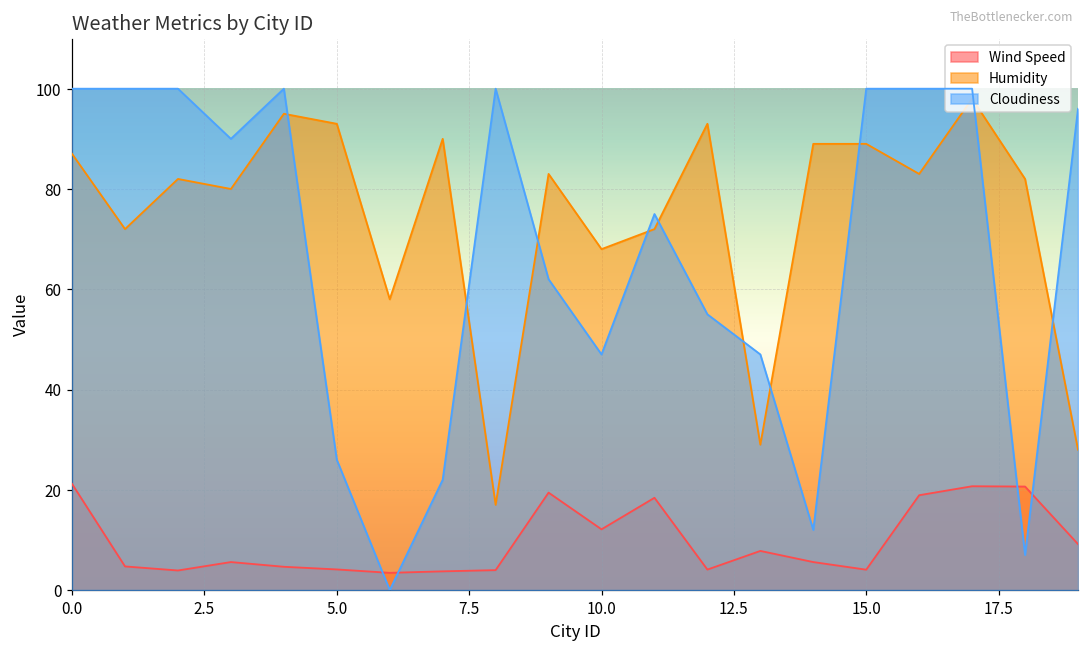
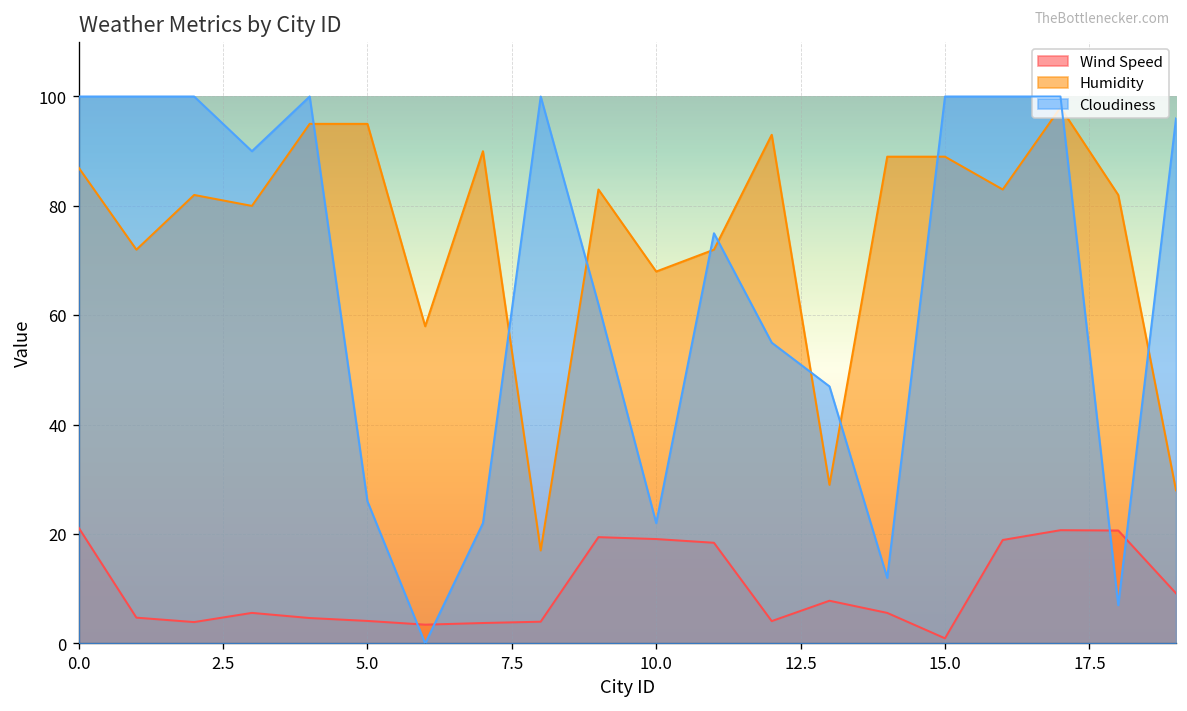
Humidity, 5.0: 93 -> 95
Wind Speed, 10.0: 12 -> 19
Cloudiness, 10.0: 47 -> 22
Wind Speed, 15.0: 4 -> 1
